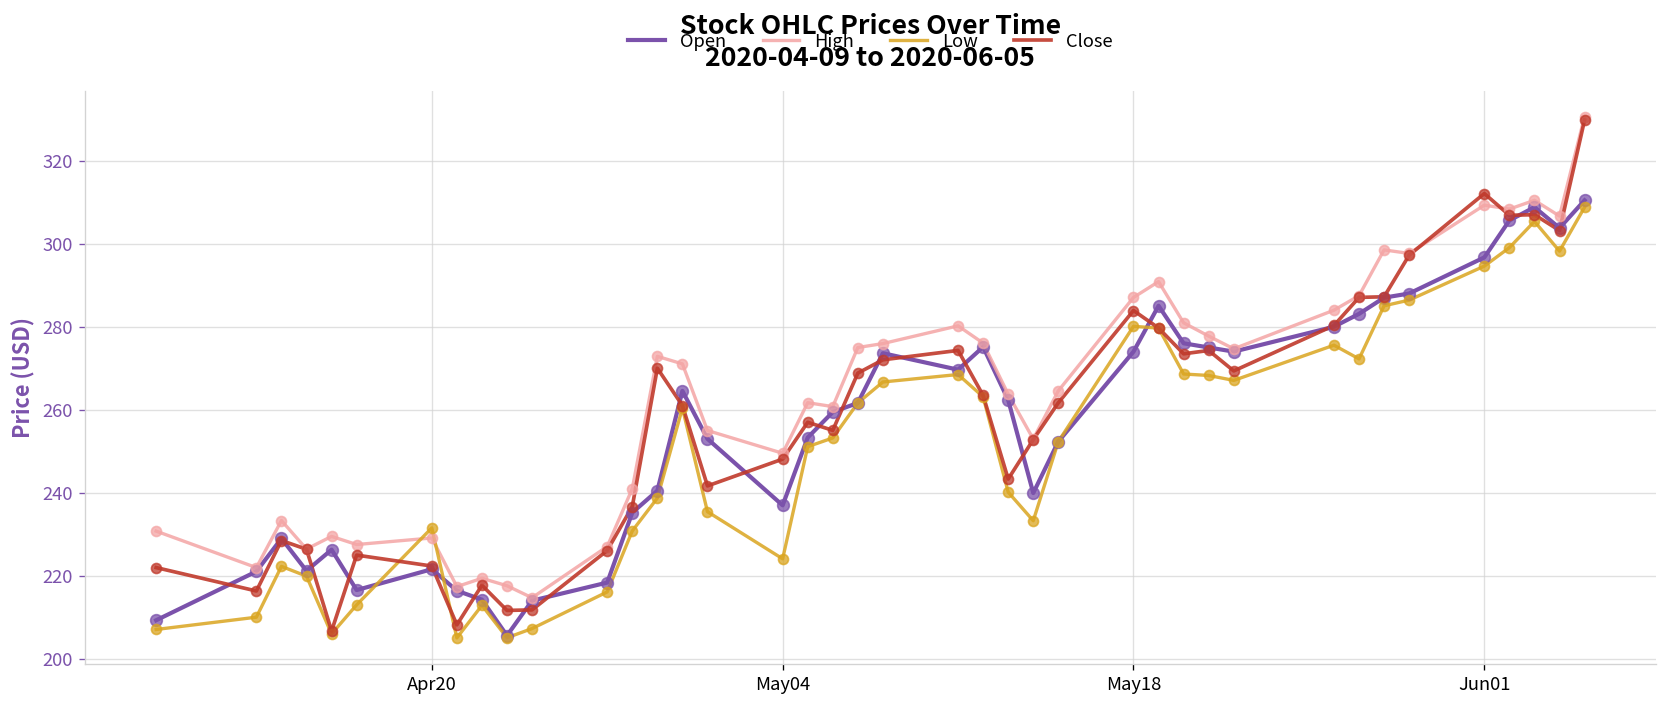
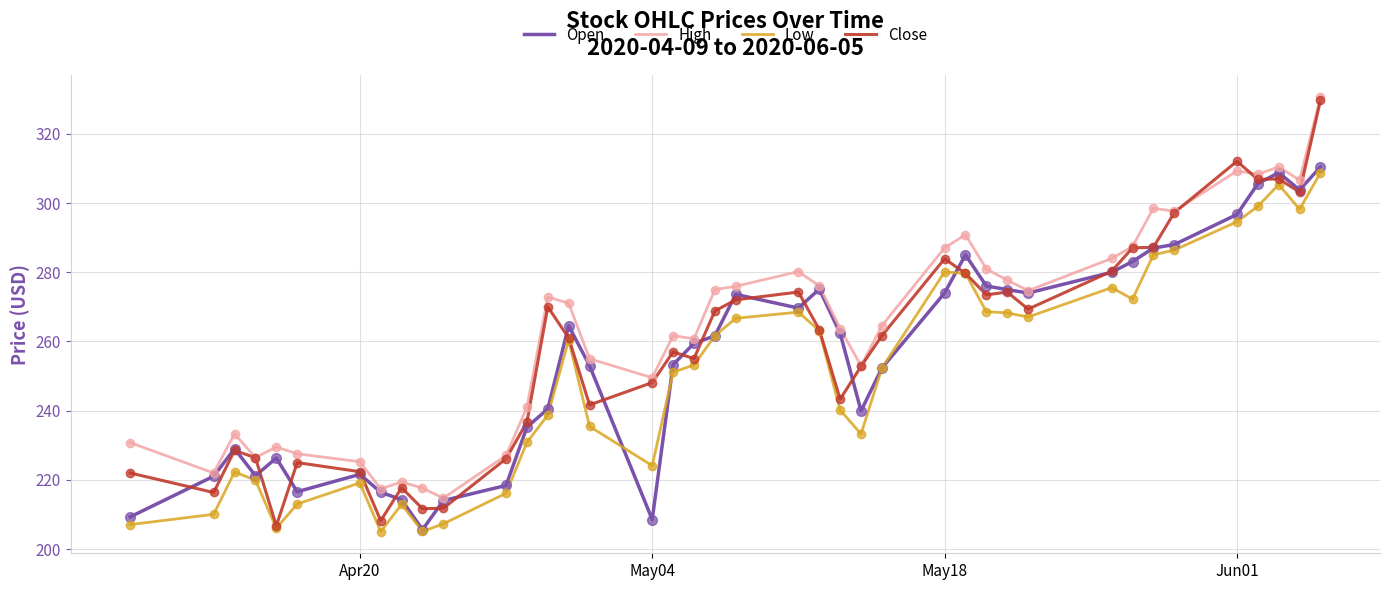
High, Apr20: 229 -> 225
Low, Apr20: 232 -> 219
Open, May04: 237 -> 209
